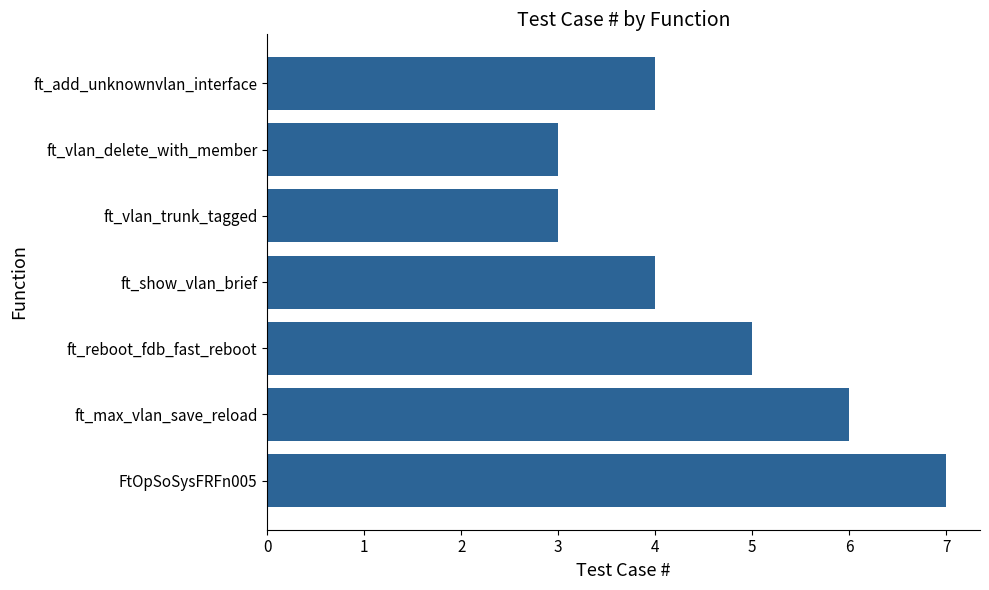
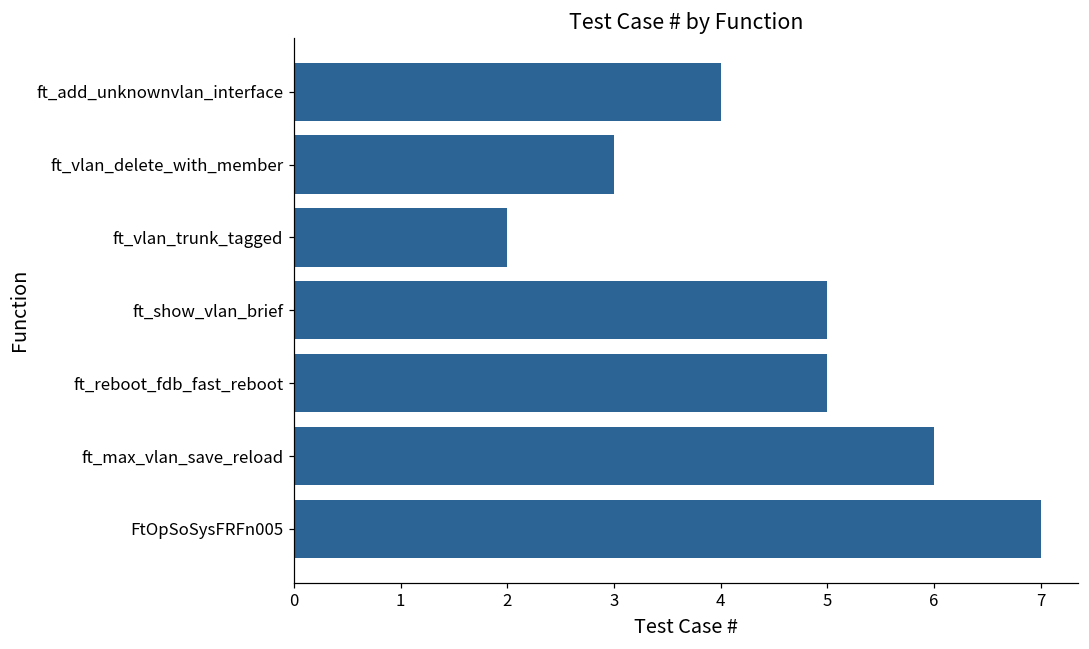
ft_vlan_trunk_tagged: 3 -> 2
ft_show_vlan_brief: 4 -> 5
